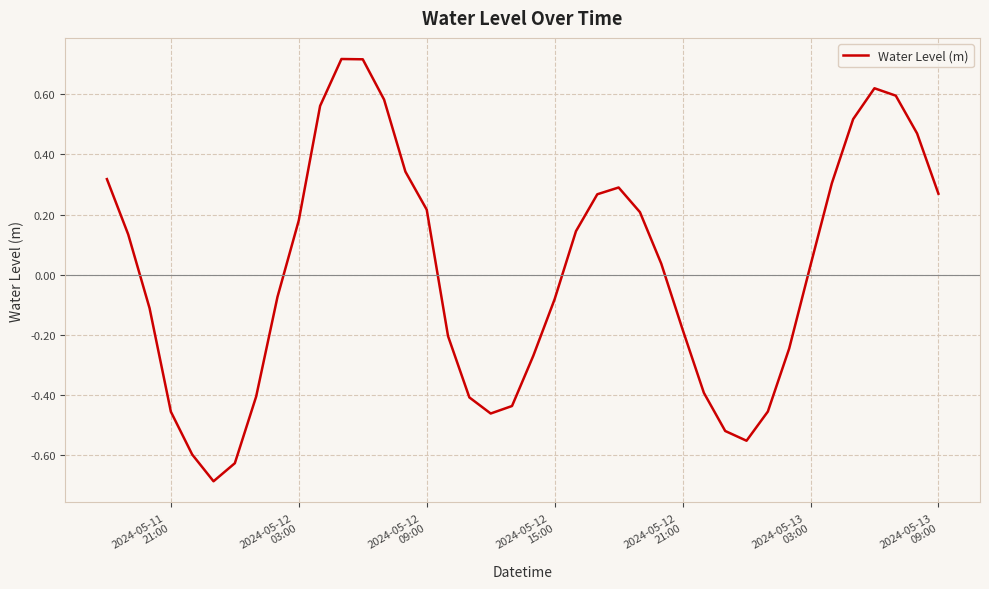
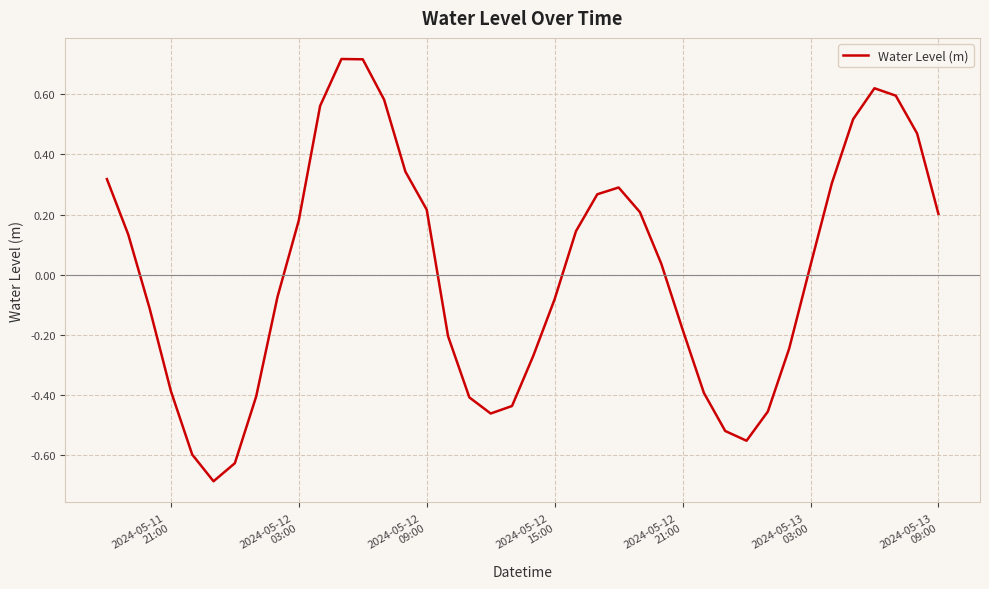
2024-05-11 21:00: -0.45 -> -0.39
2024-05-13 09:00: 0.27 -> 0.20
